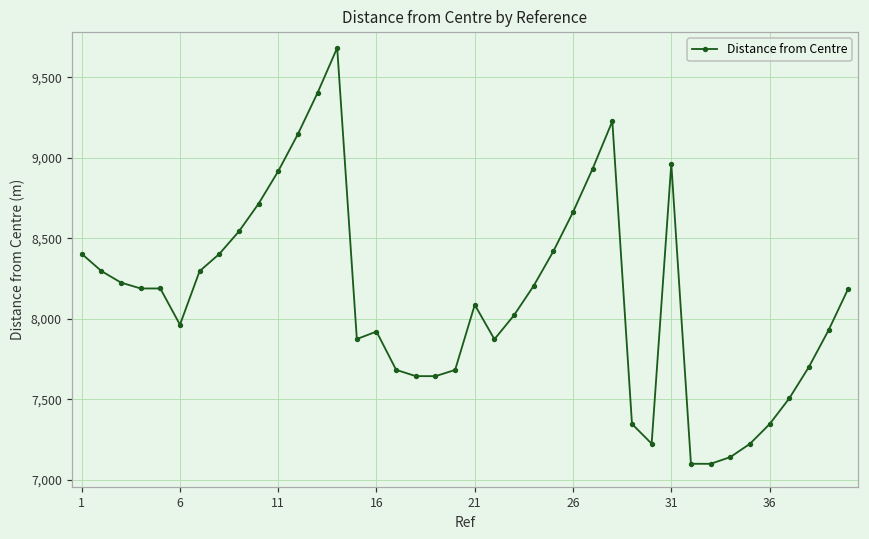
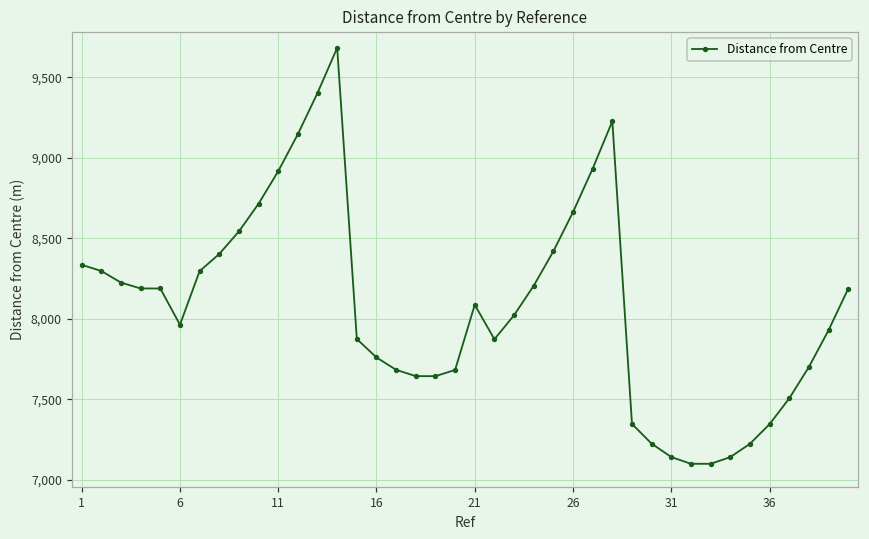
1: 8,400 -> 8,330
16: 7,920 -> 7,760
31: 8,960 -> 7,140
